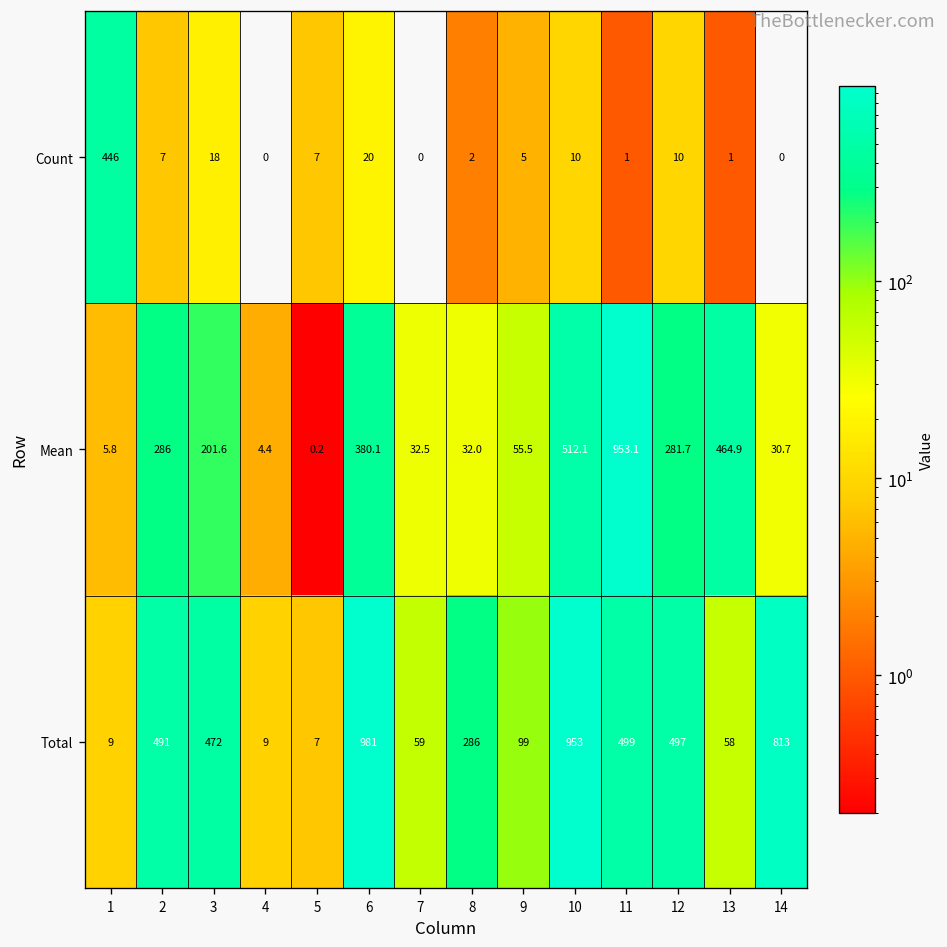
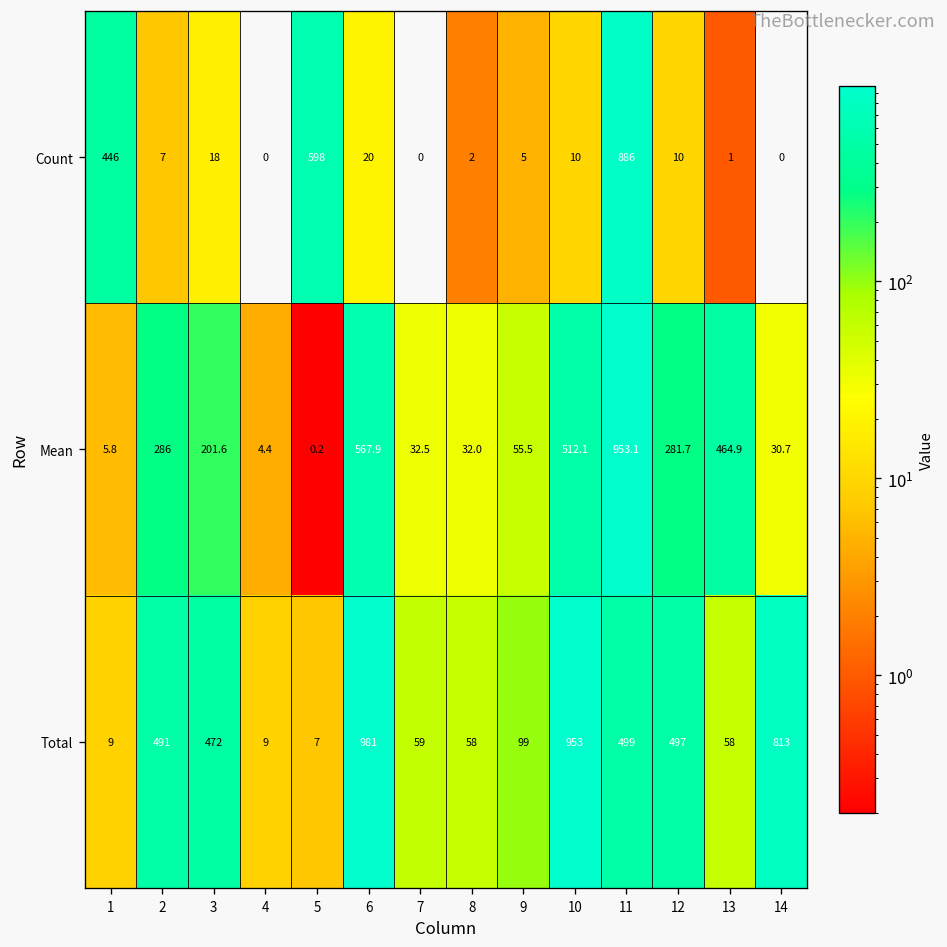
Count, 5: 7 -> 598
Count, 11: 1 -> 886
Mean, 6: 380.1 -> 567.9
Total, 8: 286 -> 58
